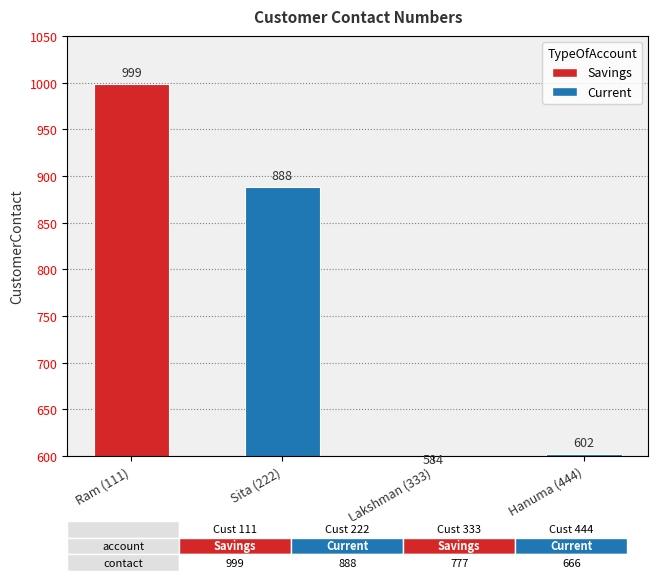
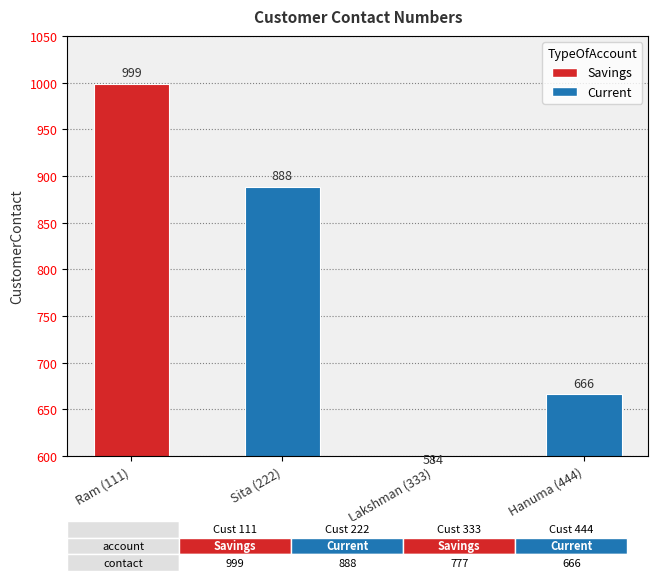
Hanuma (444): 602 -> 666
